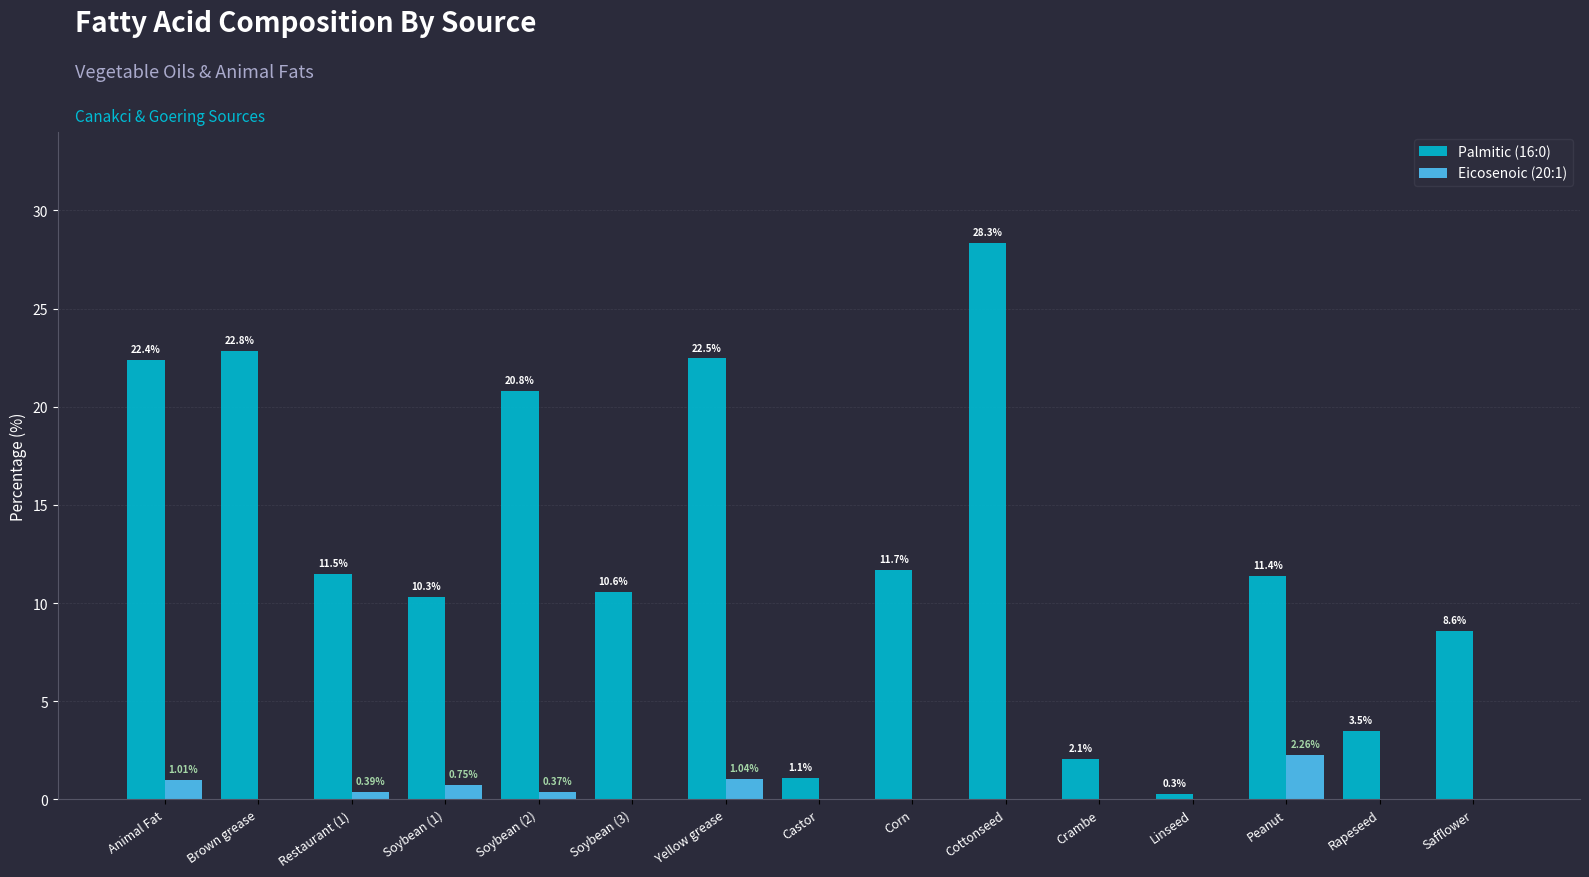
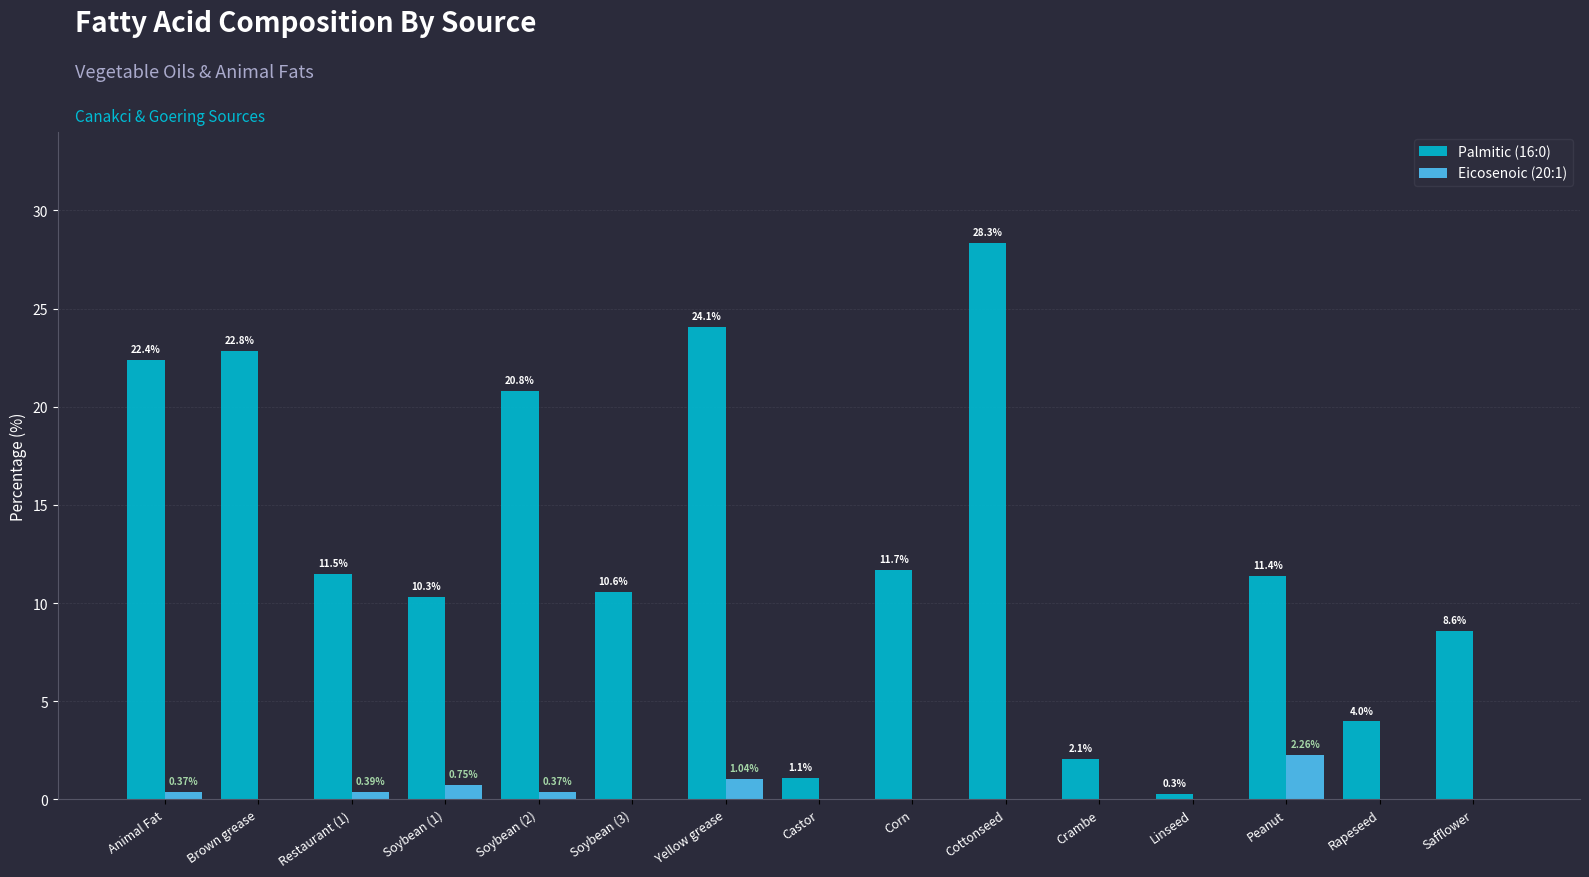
Eicosenoic (20:1), Animal Fat: 1.01% -> 0.37%
Palmitic (16:0), Yellow grease: 22.5% -> 24.1%
Palmitic (16:0), Rapeseed: 3.5% -> 4.0%
